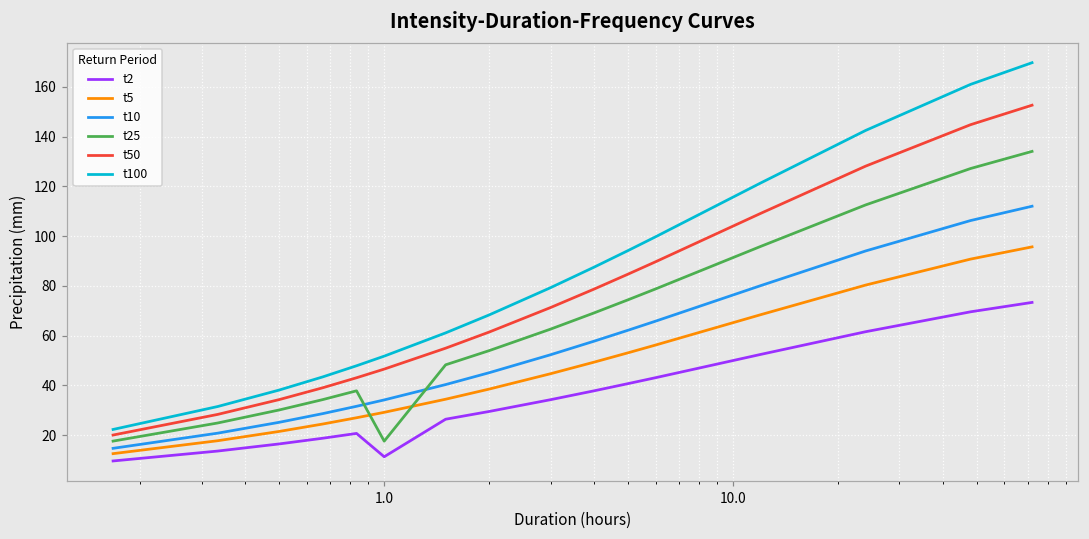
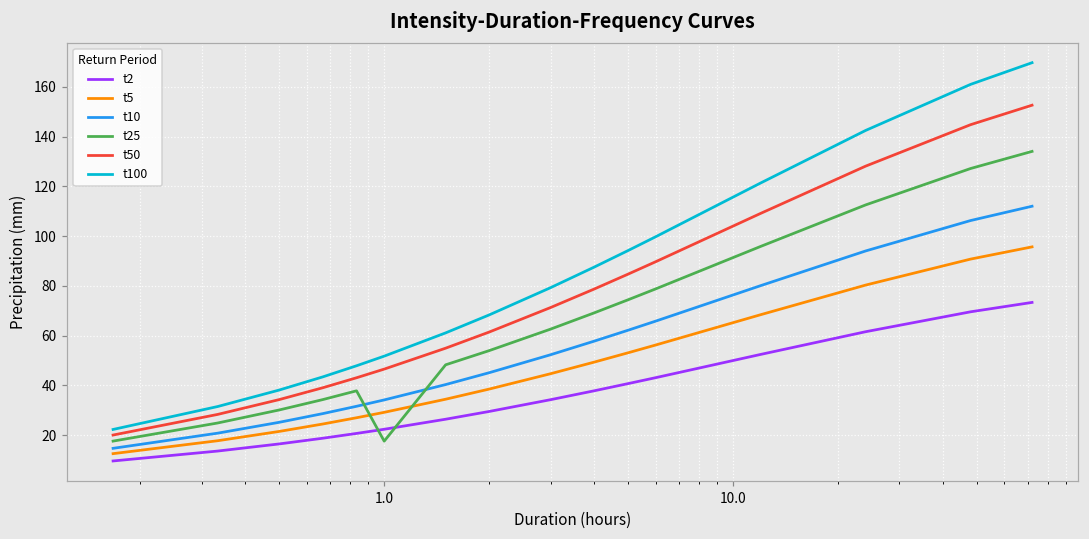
t2, 1.0: 11 -> 22
